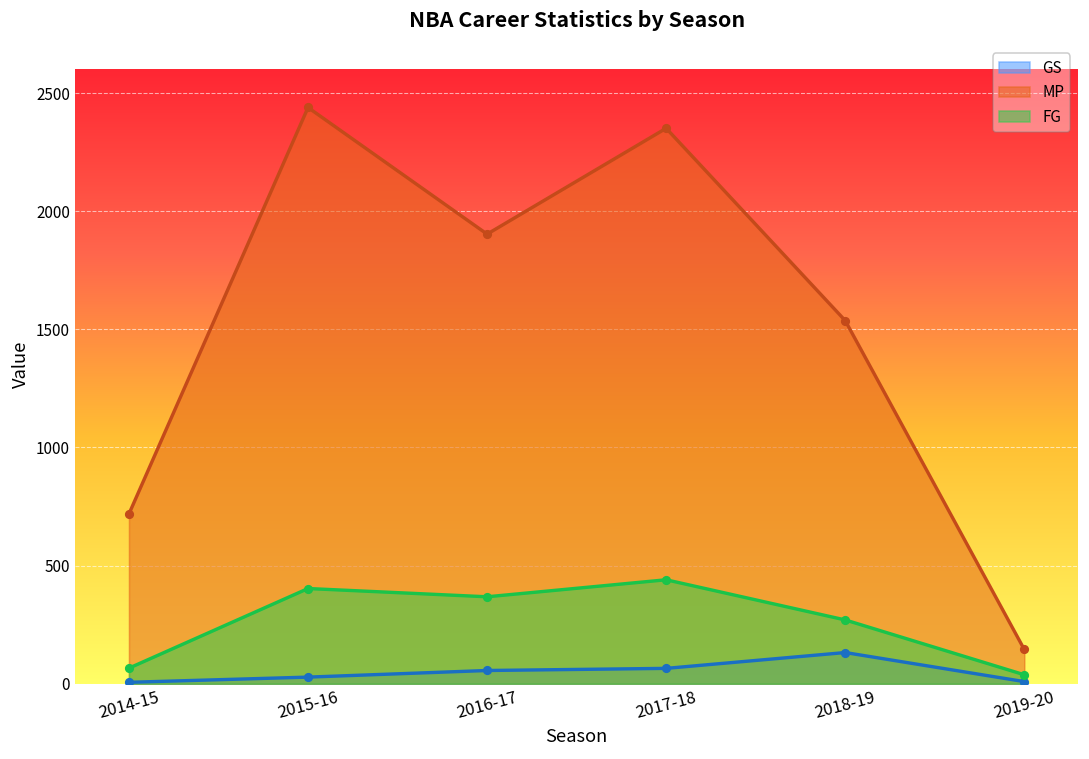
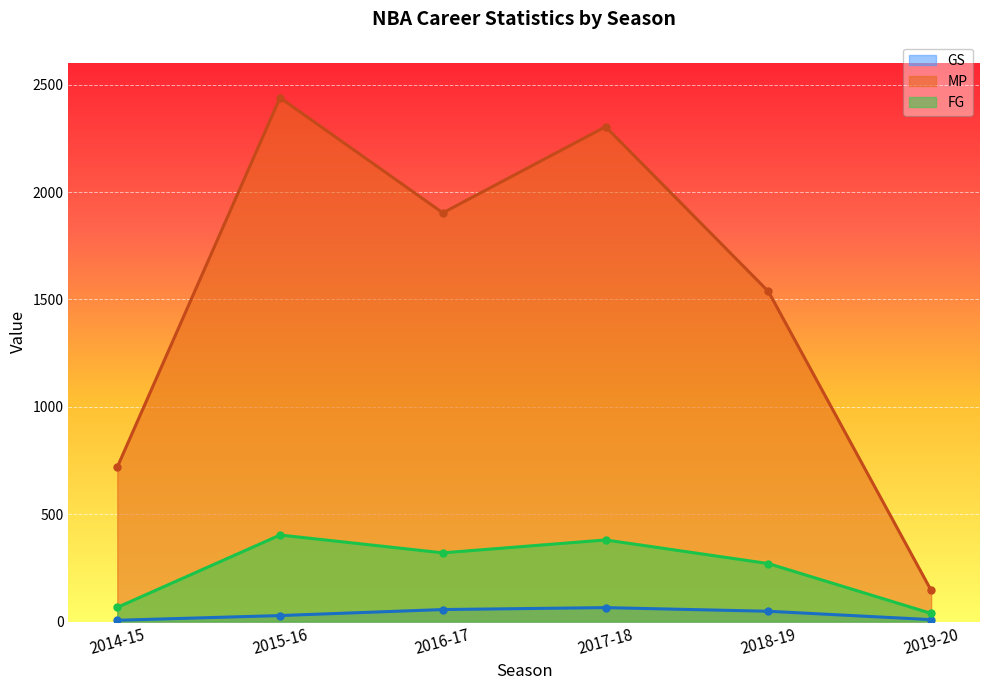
FG, 2016-17: 370 -> 320
MP, 2017-18: 2350 -> 2300
FG, 2017-18: 440 -> 380
GS, 2018-19: 130 -> 50
